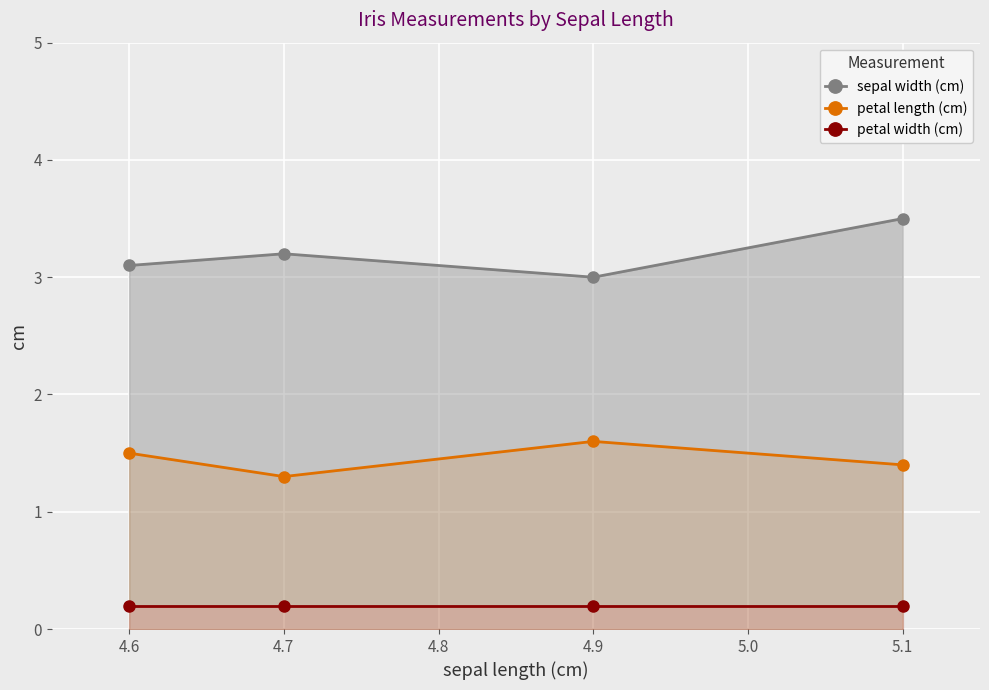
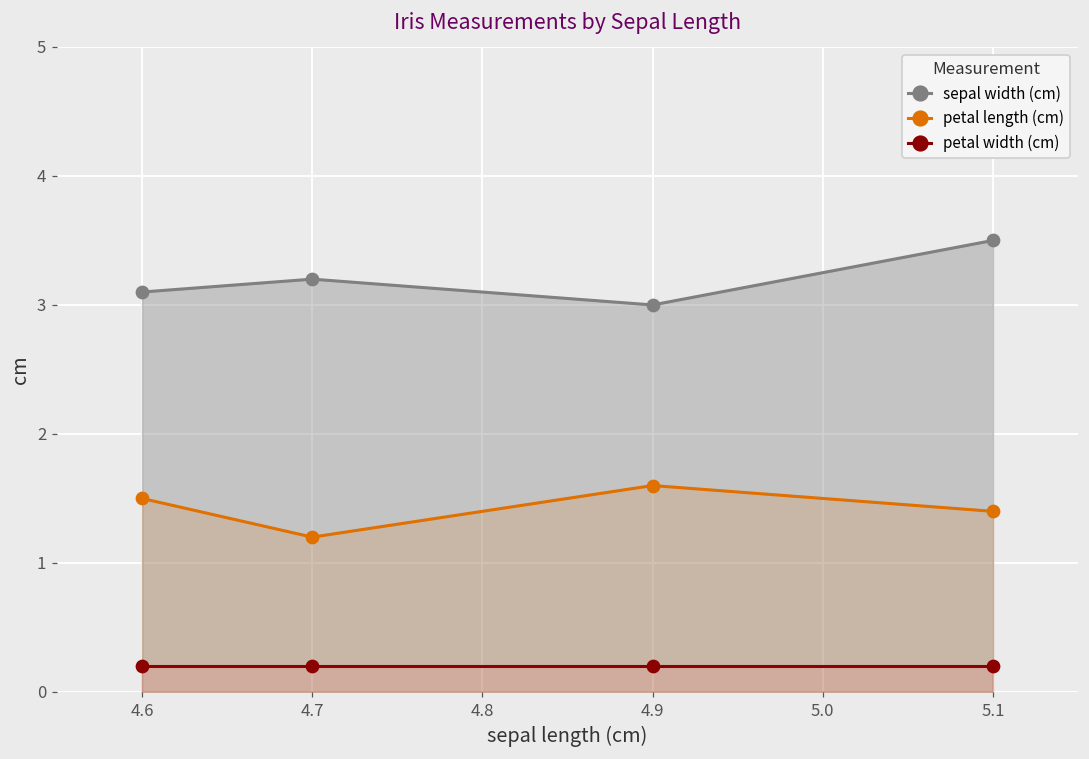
petal length (cm), 4.7: 1.3 -> 1.2
